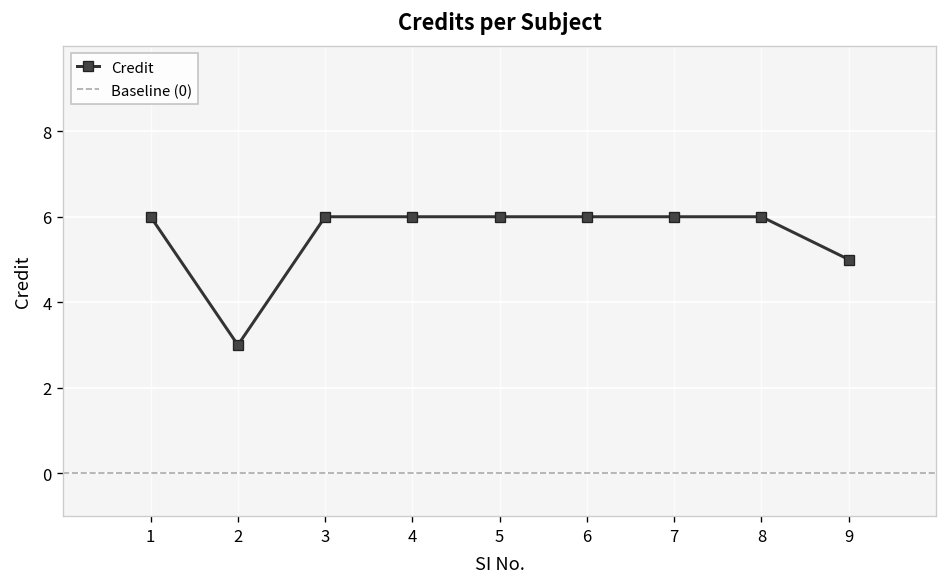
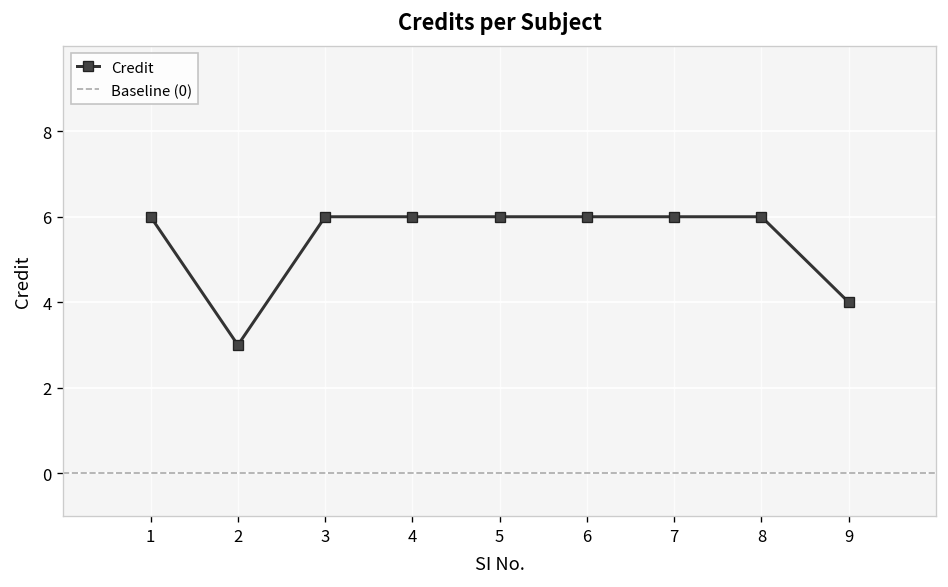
9: 5 -> 4
